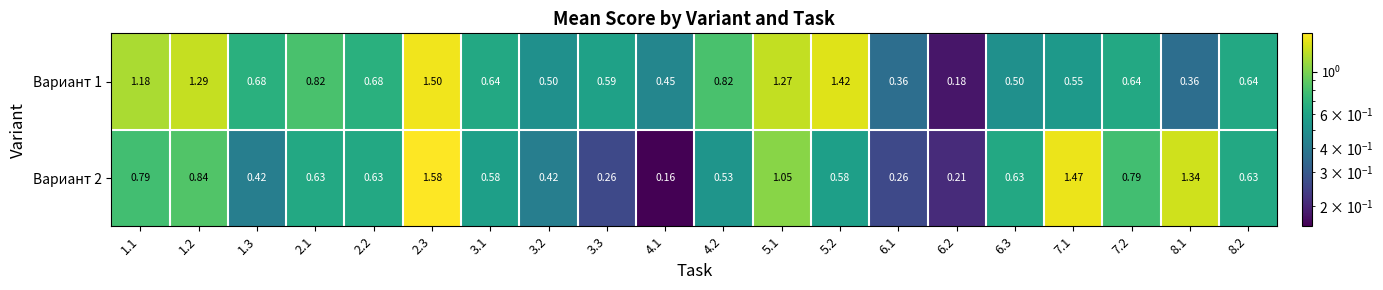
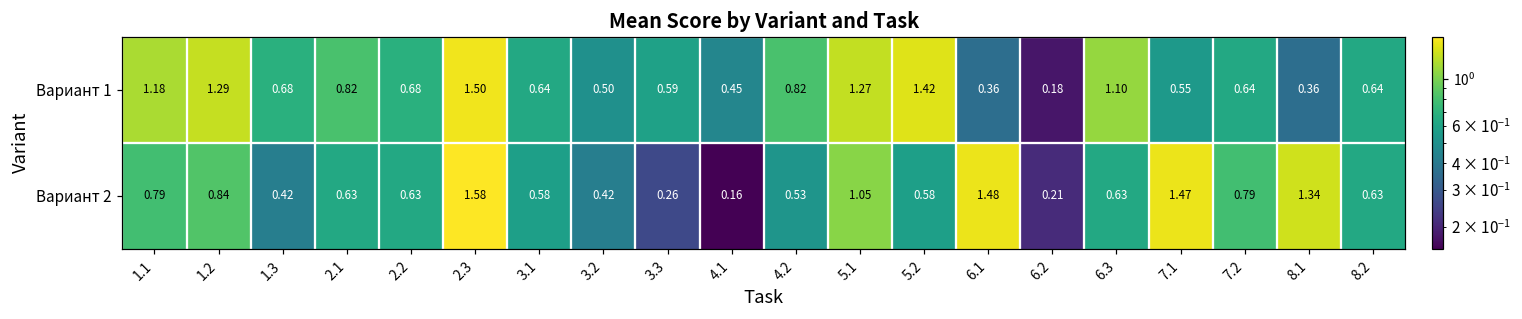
Вариант 1, 6.3: 0.50 -> 1.10
Вариант 2, 6.1: 0.26 -> 1.48
